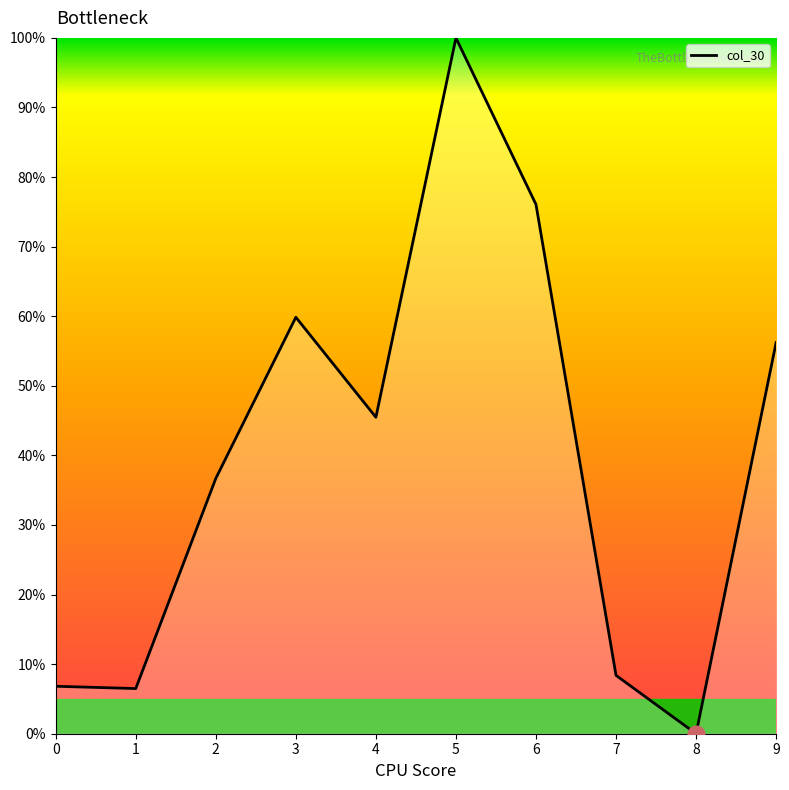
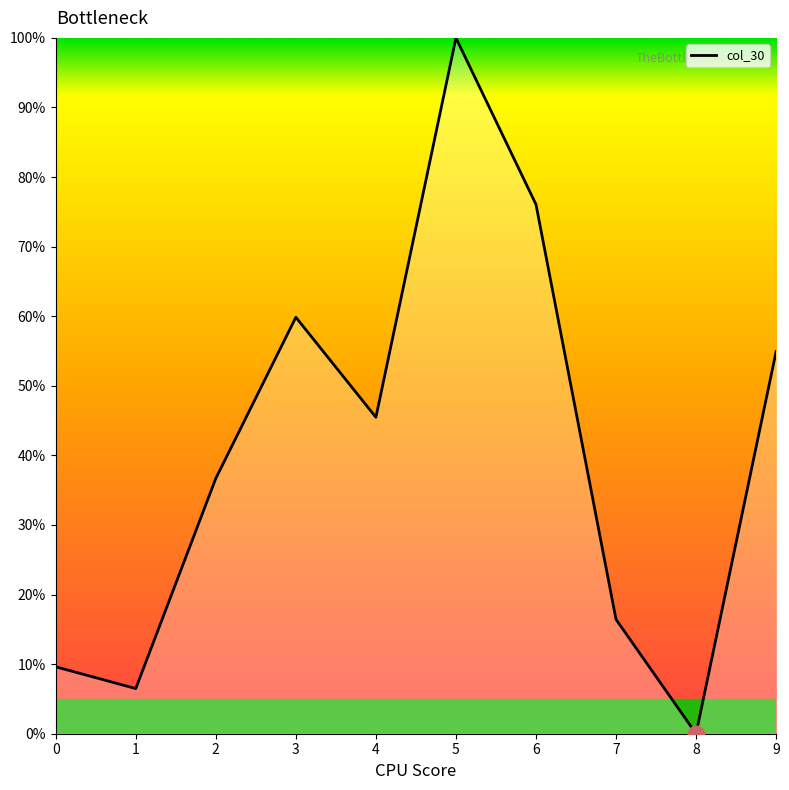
col_30, 0: 7% -> 10%
col_30, 7: 8% -> 16%
col_30, 9: 56% -> 55%
